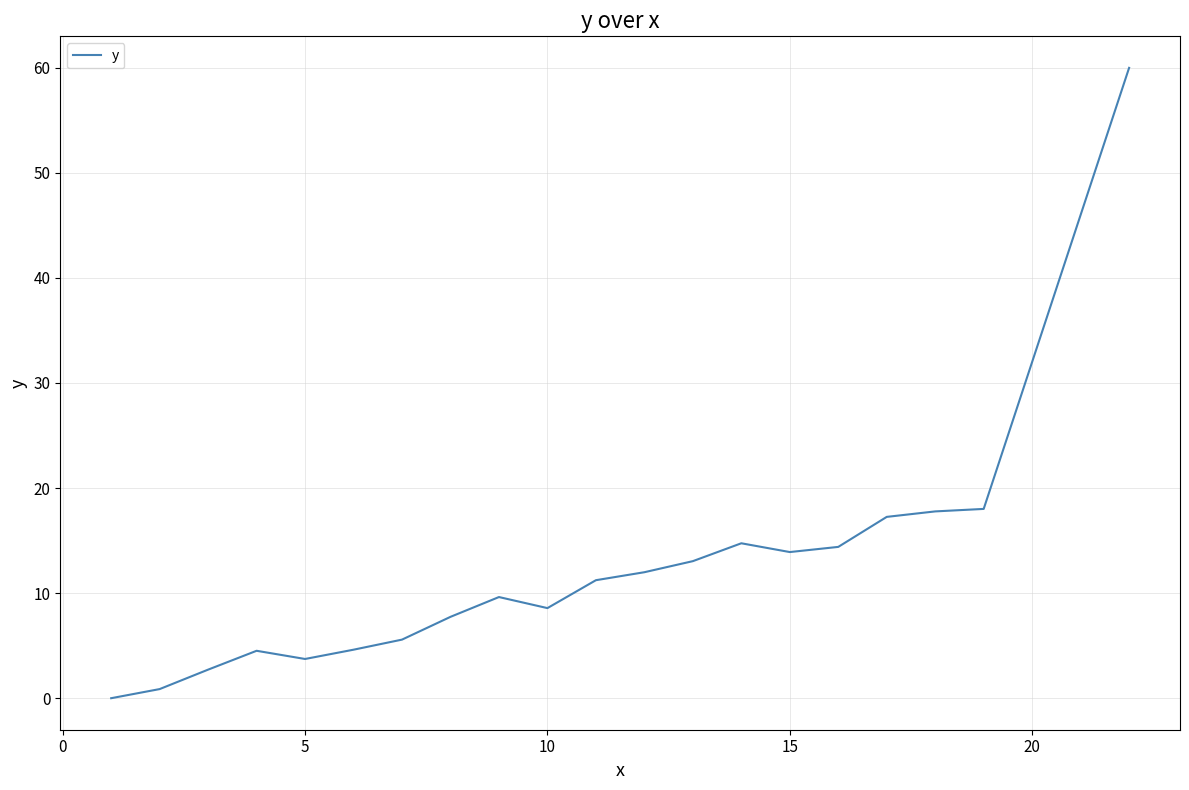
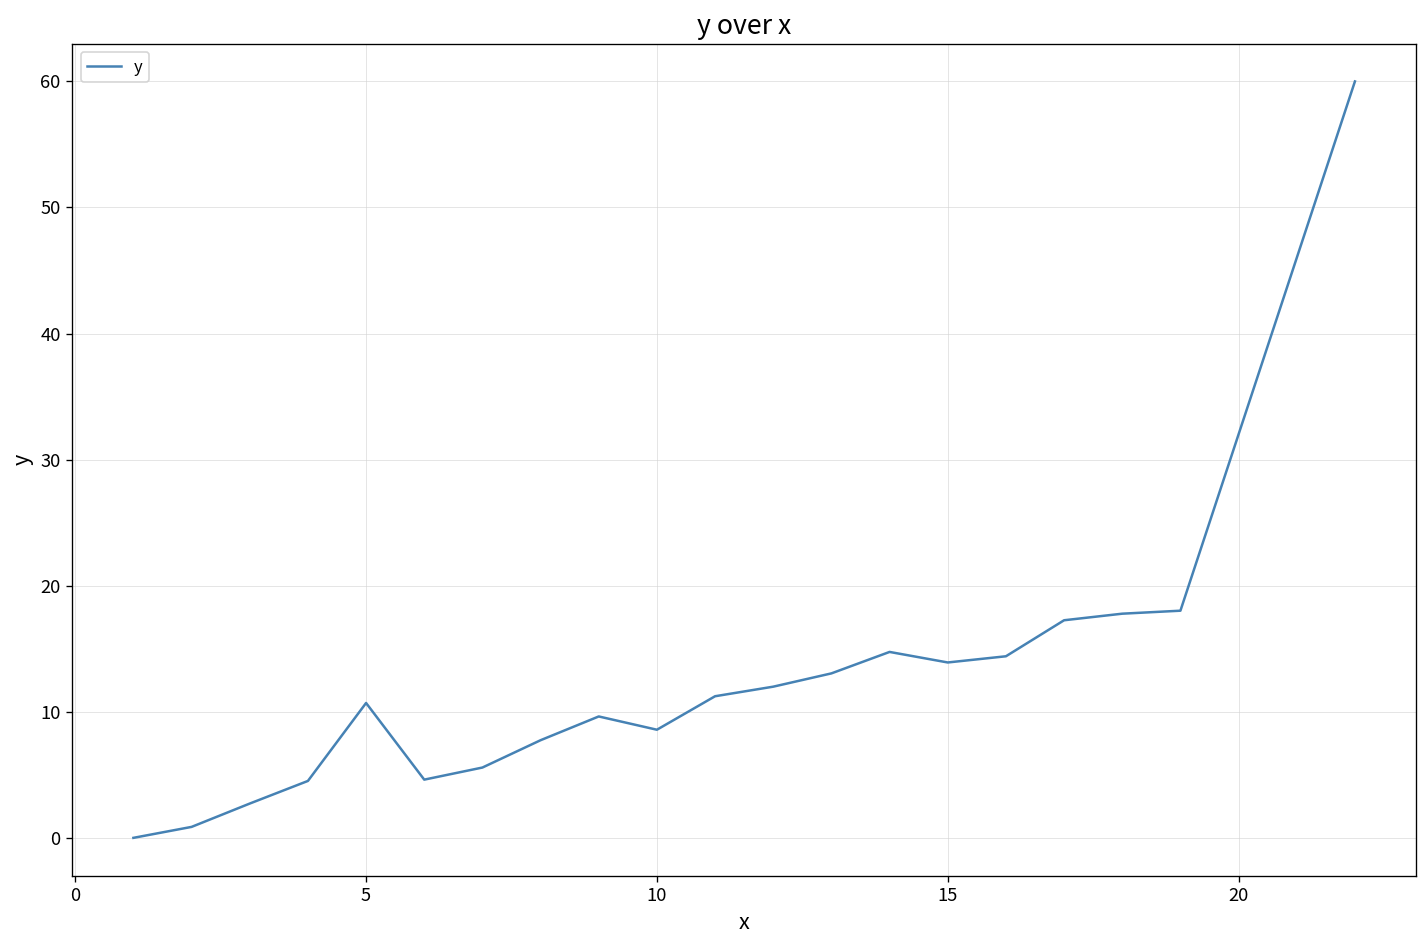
5: 3.7 -> 10.7
